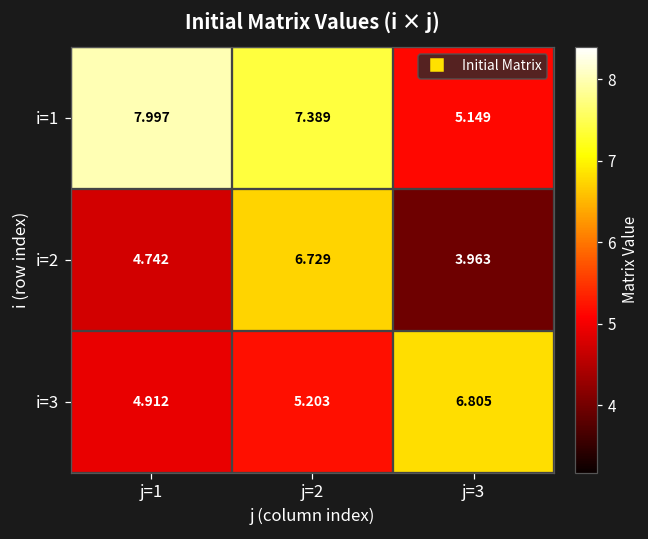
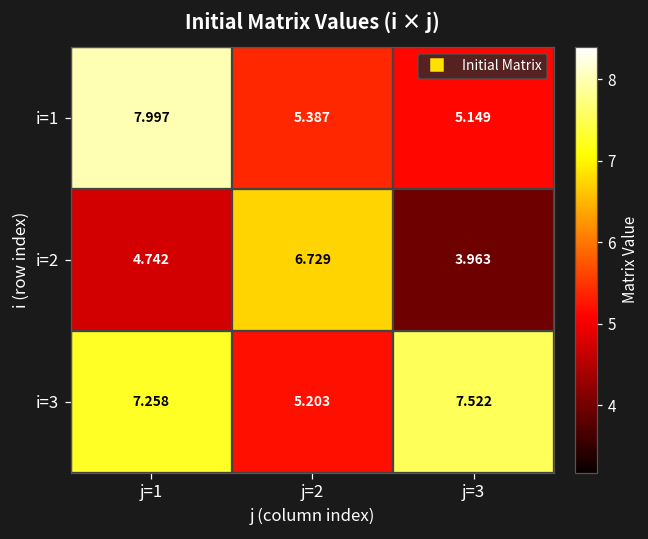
i=1, j=2: 7.389 -> 5.387
i=3, j=1: 4.912 -> 7.258
i=3, j=3: 6.805 -> 7.522
